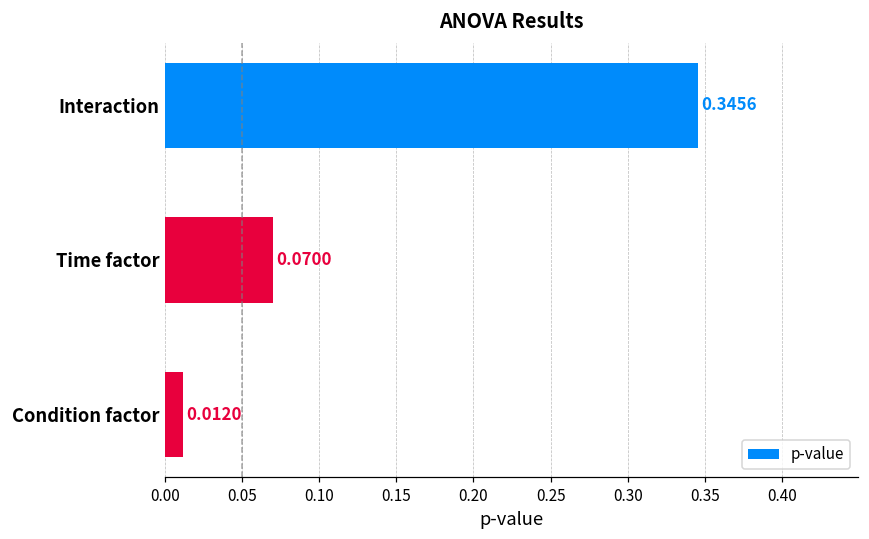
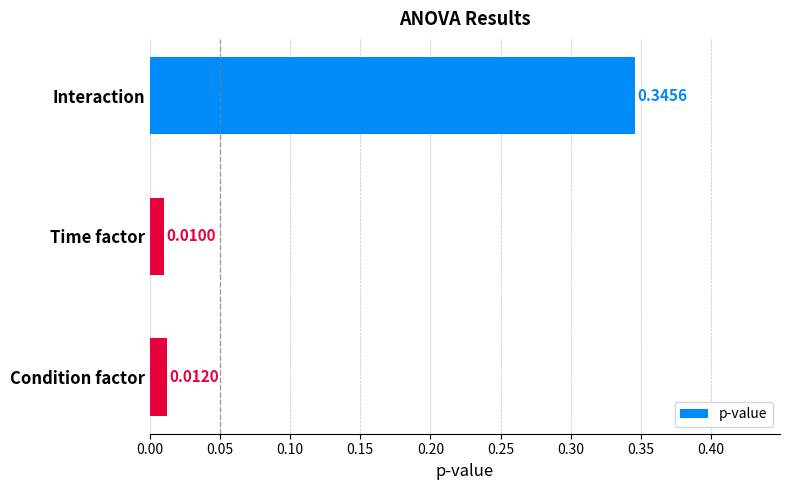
Time factor: 0.0700 -> 0.0100
